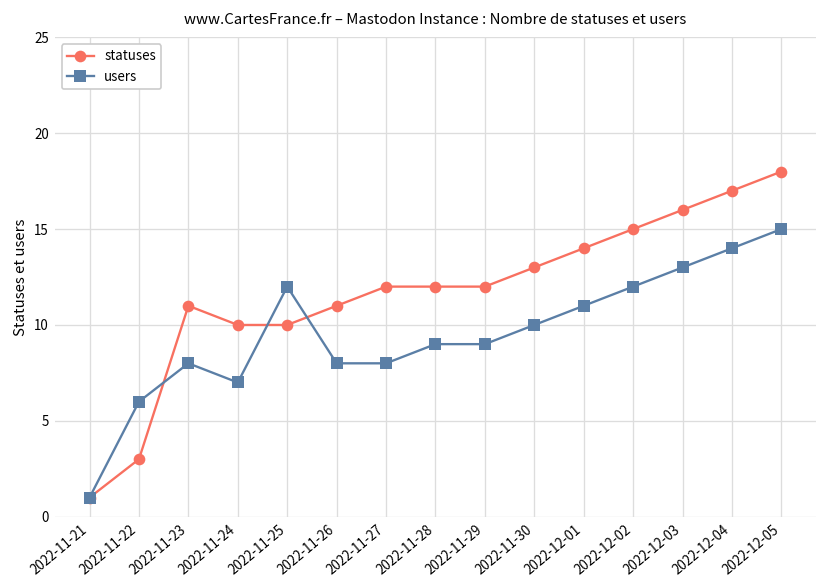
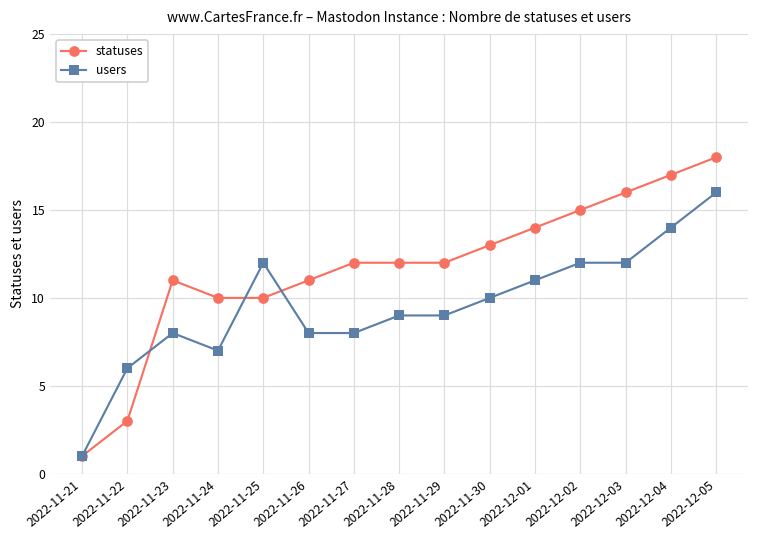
users, 2022-12-03: 13 -> 12
users, 2022-12-05: 15 -> 16
